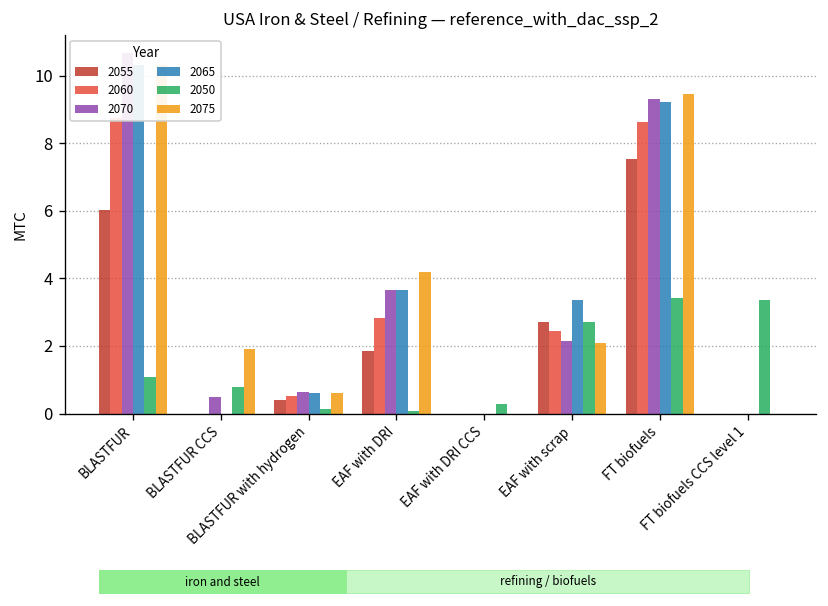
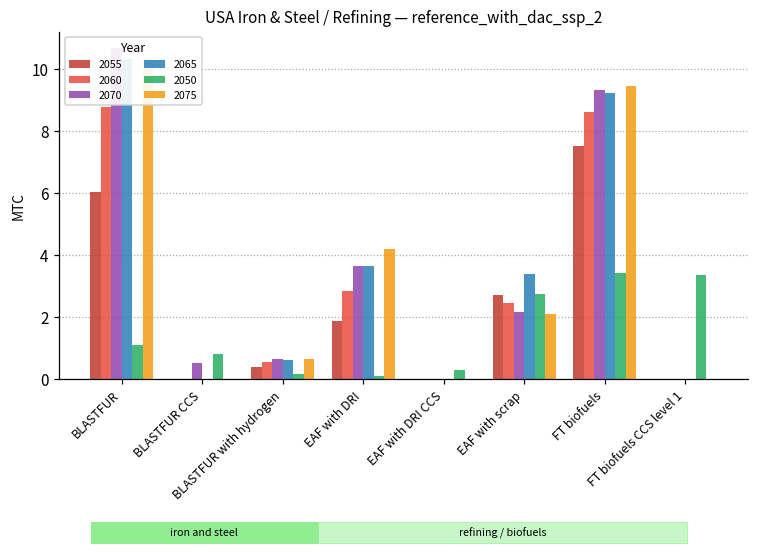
2075, BLASTFUR CCS: 1.9 -> 0.0
